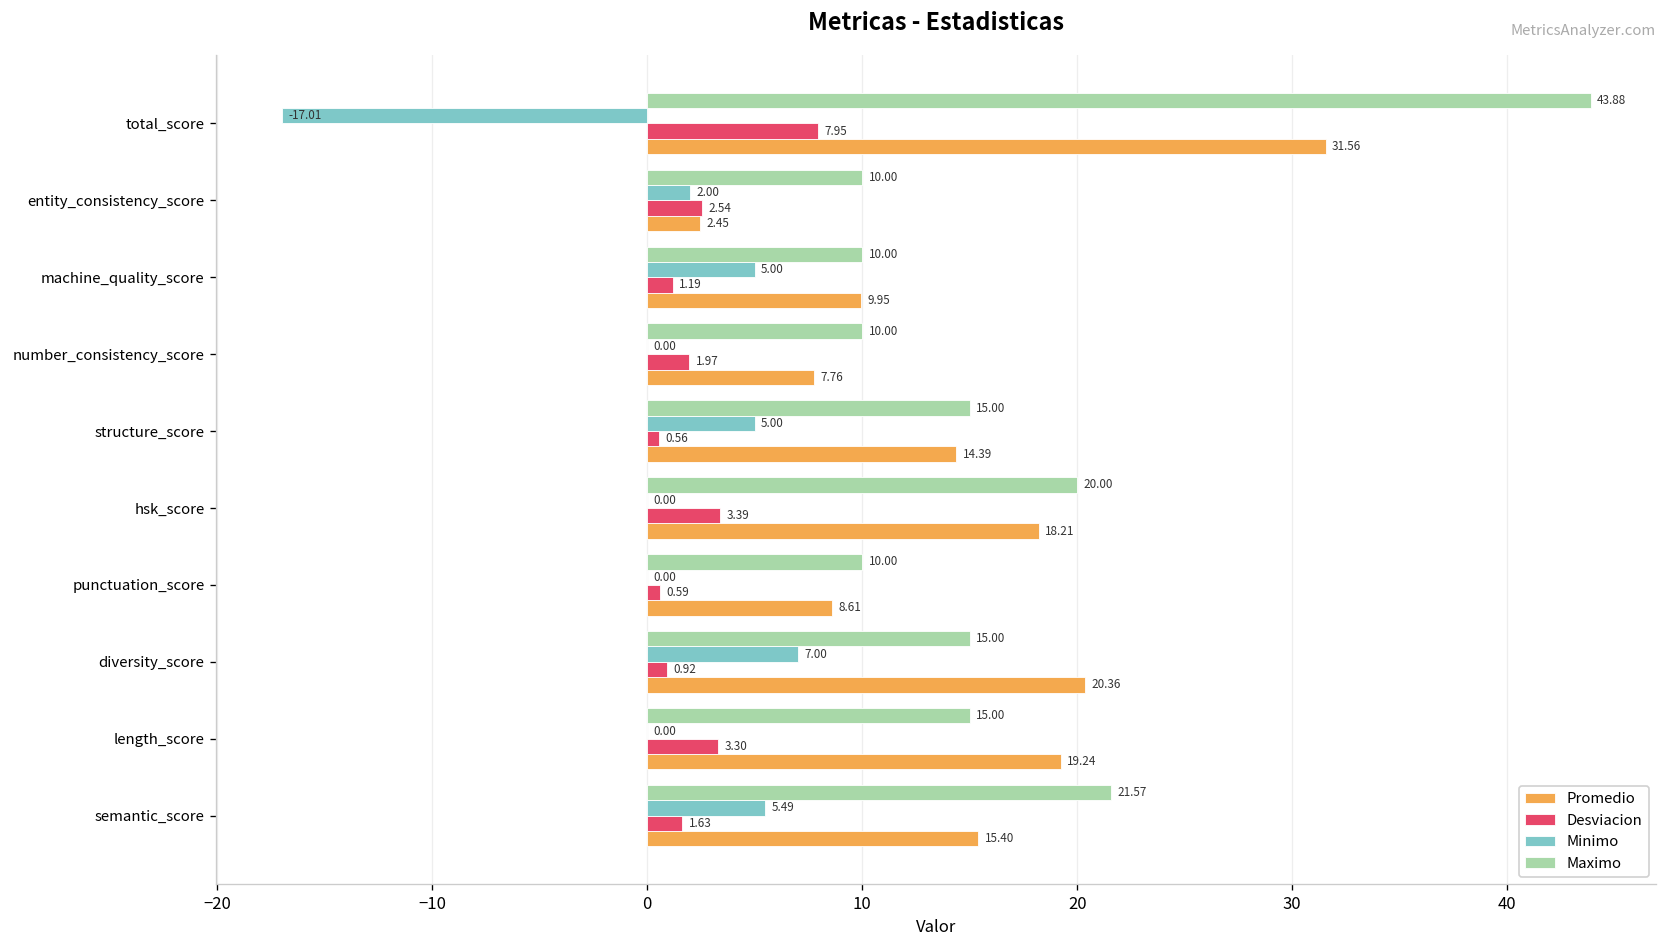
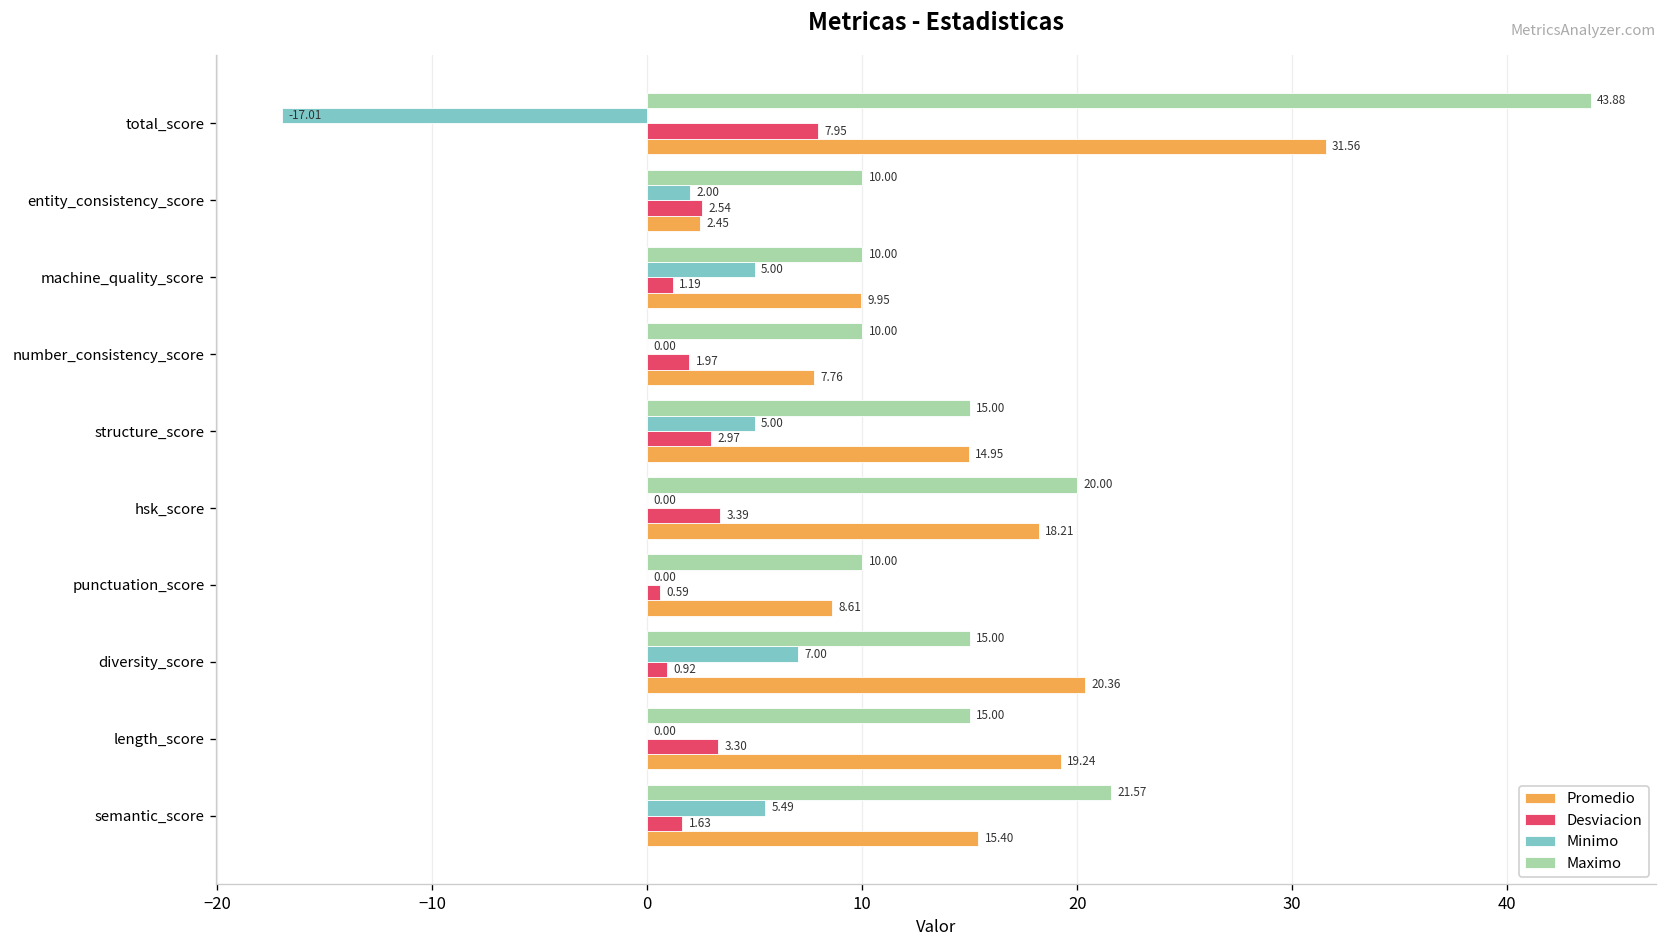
Desviacion, structure_score: 0.56 -> 2.97
Promedio, structure_score: 14.39 -> 14.95
